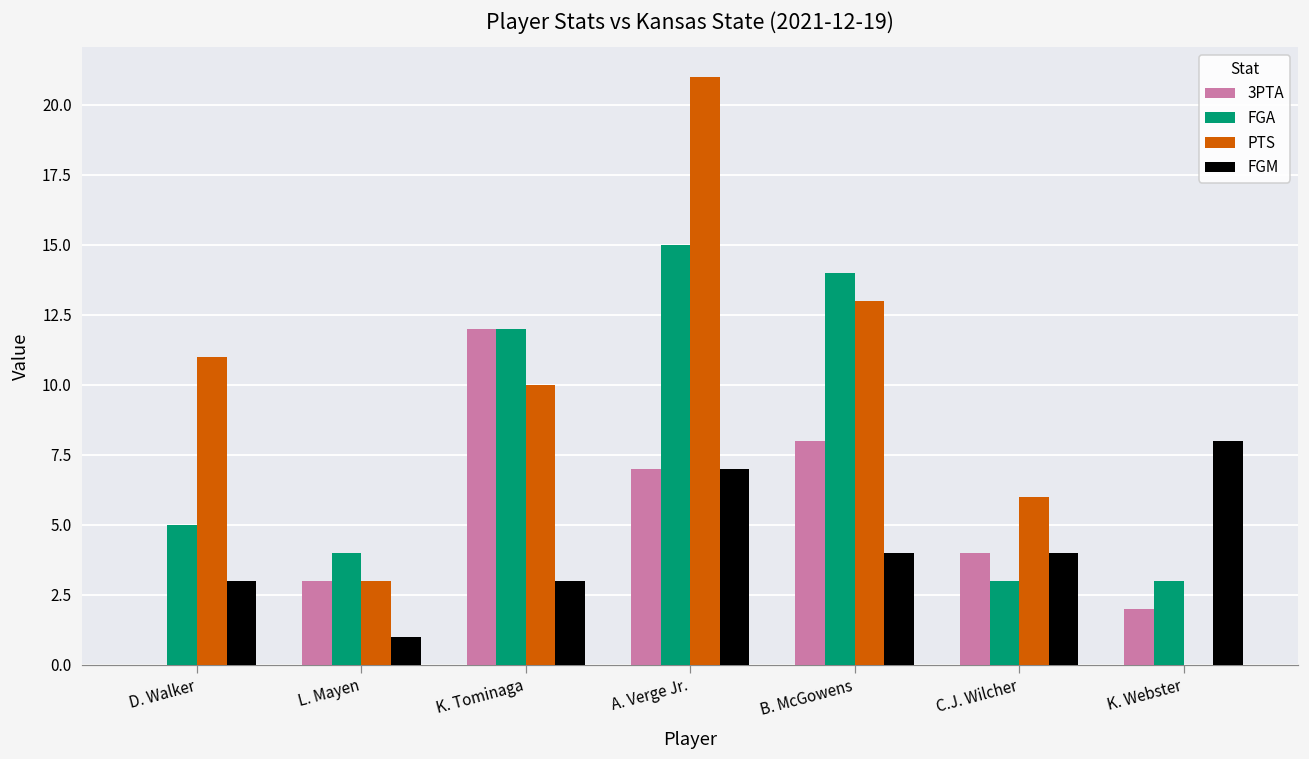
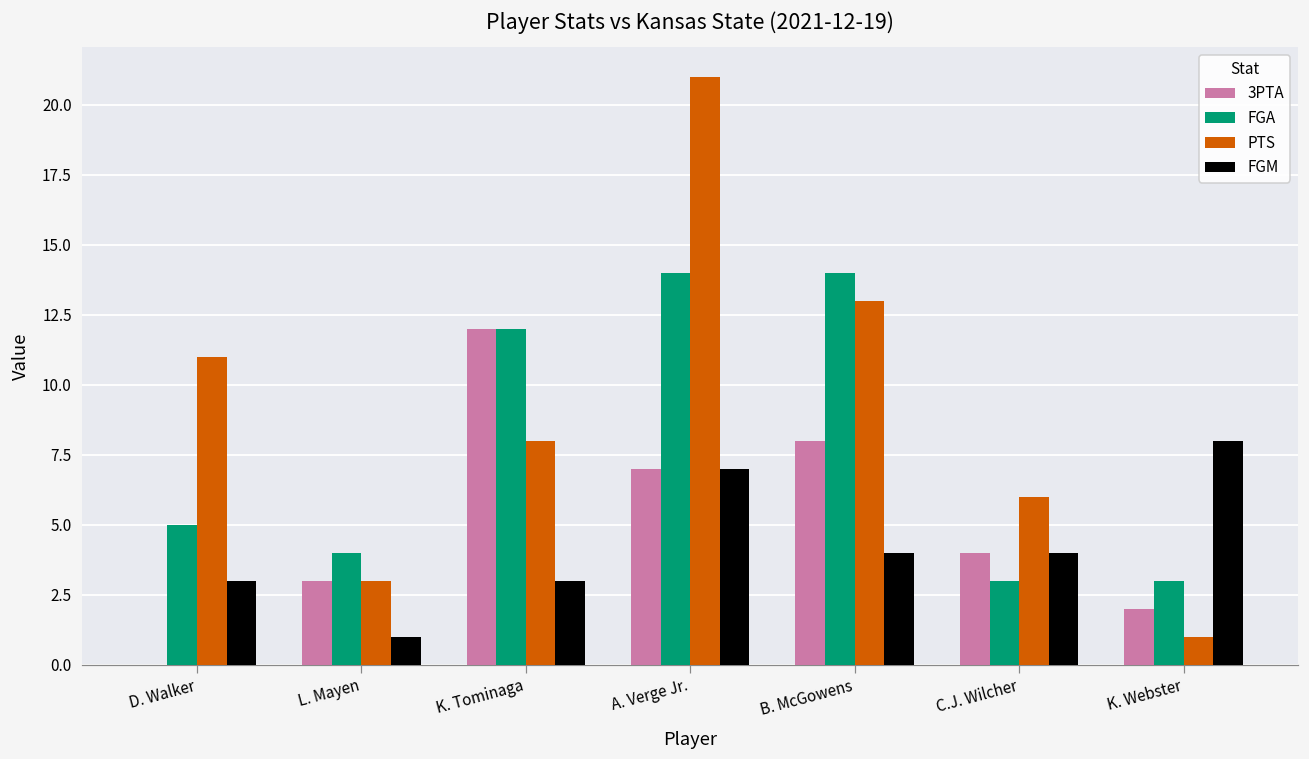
PTS, K. Tominaga: 10 -> 8
FGA, A. Verge Jr.: 15 -> 14
PTS, K. Webster: 0 -> 1
